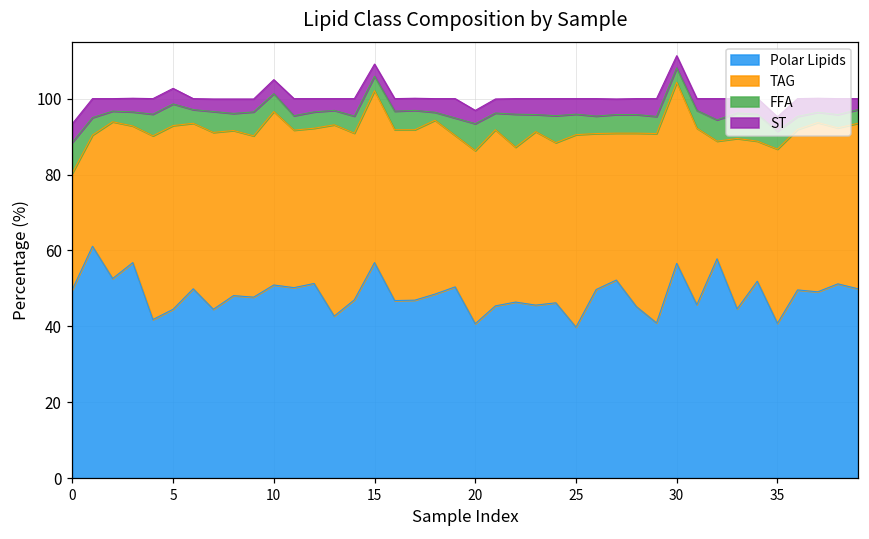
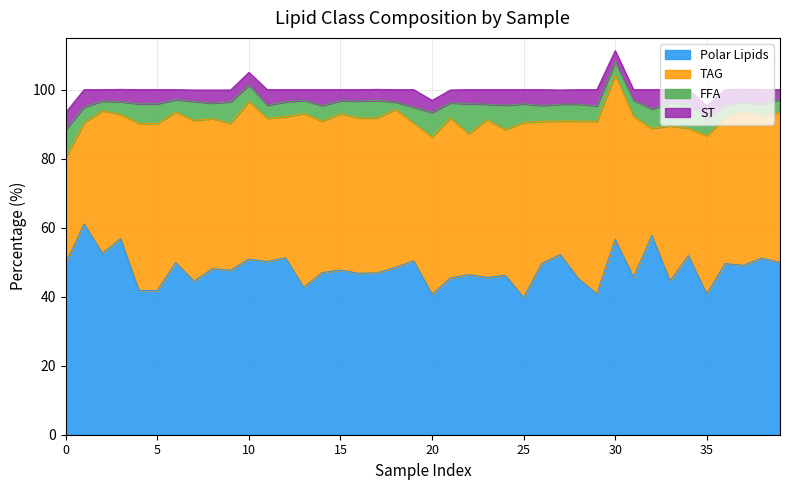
Polar Lipids, 5: 45 -> 42
Polar Lipids, 15: 57 -> 48
